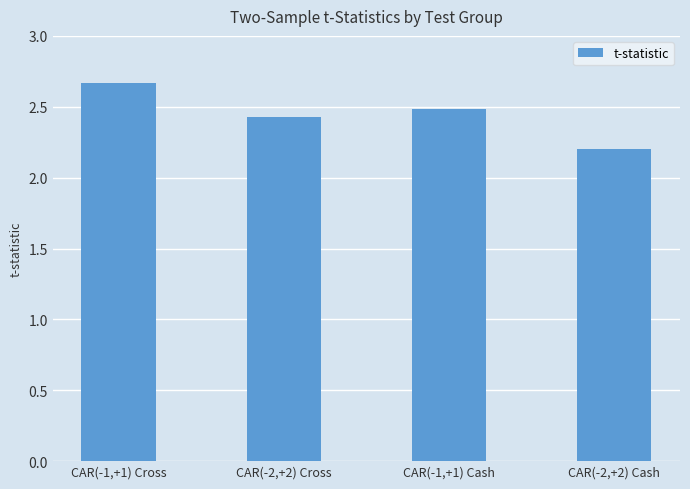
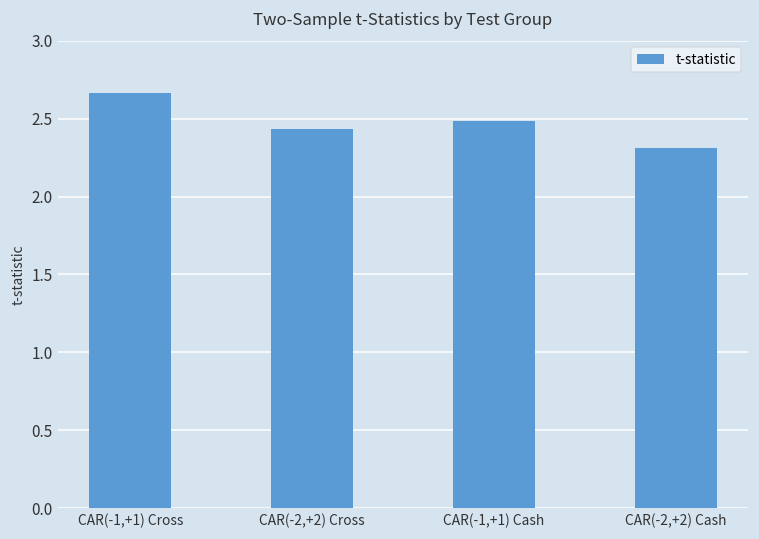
CAR(-2,+2) Cash: 2.20 -> 2.31
